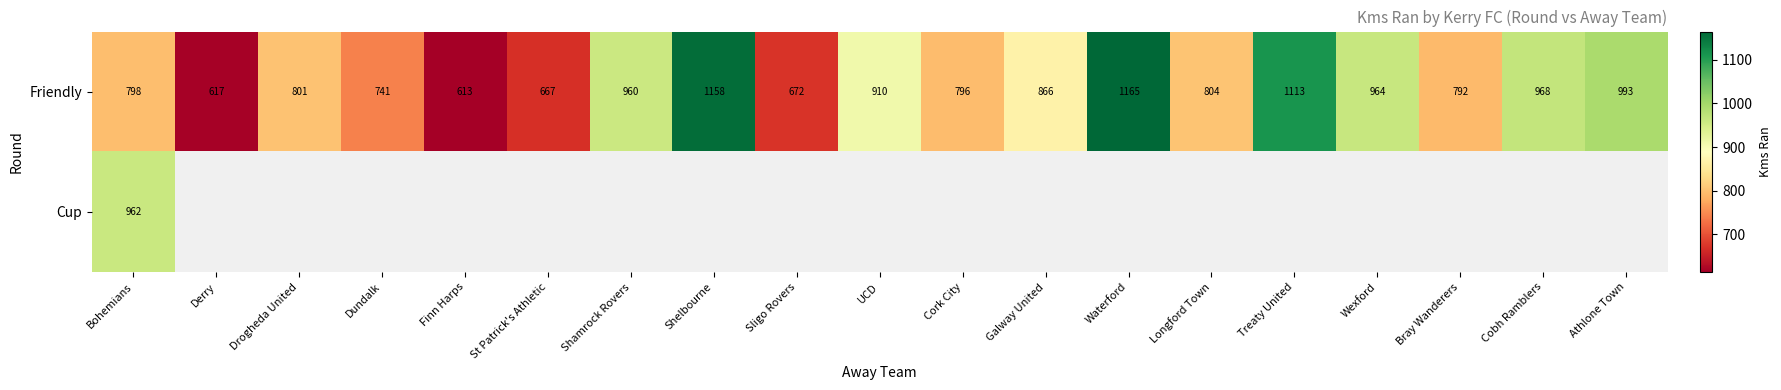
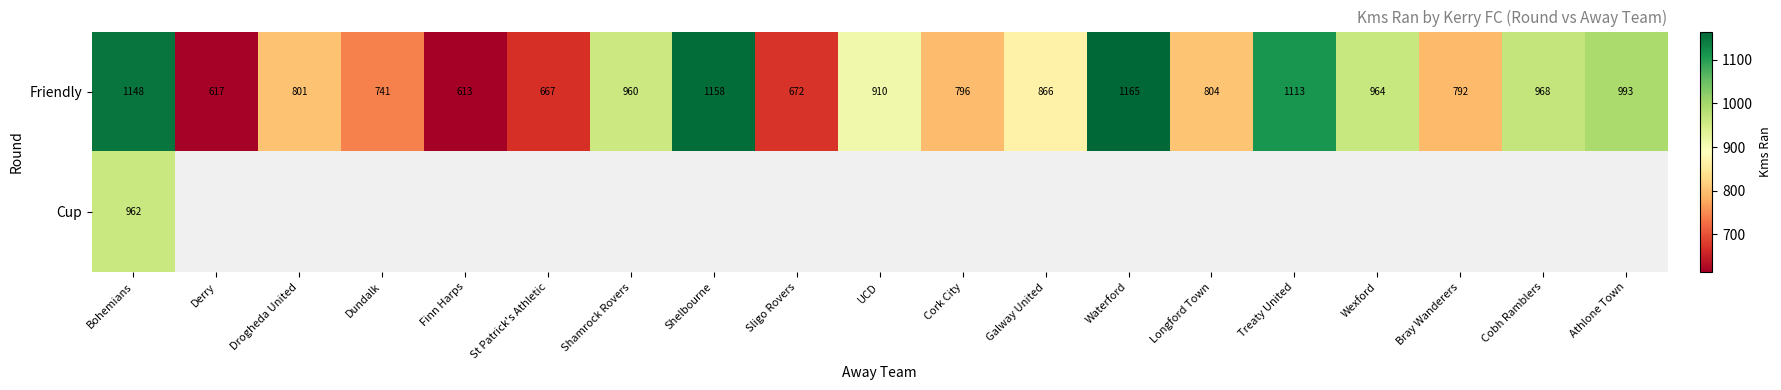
Friendly, Bohemians: 798 -> 1148
